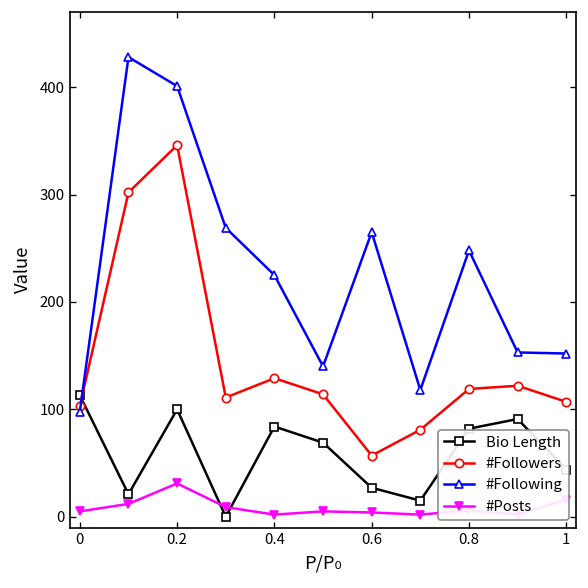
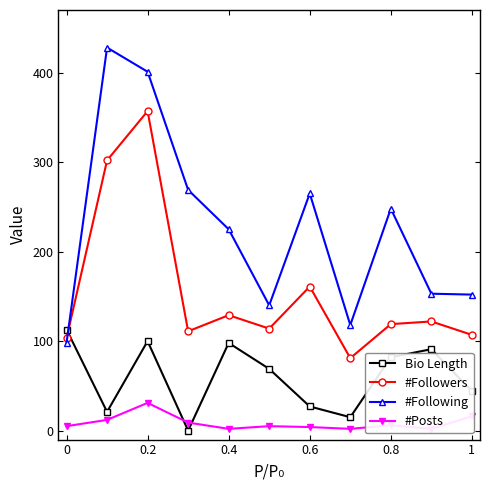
#Followers, 0.2: 350 -> 360
Bio Length, 0.4: 80 -> 100
#Followers, 0.6: 60 -> 160
